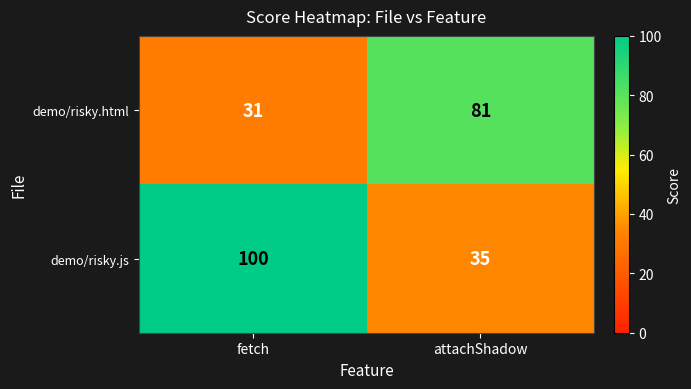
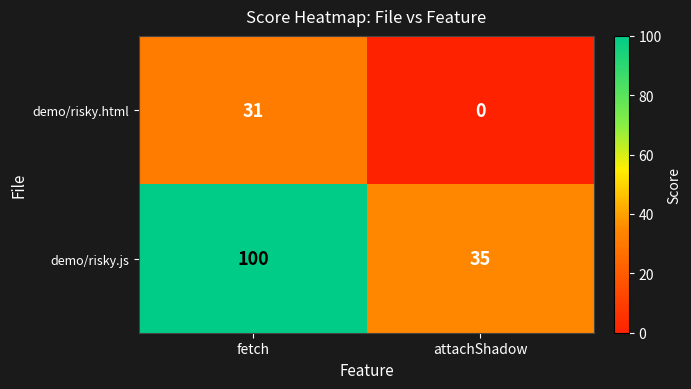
demo/risky.html, attachShadow: 81 -> 0
